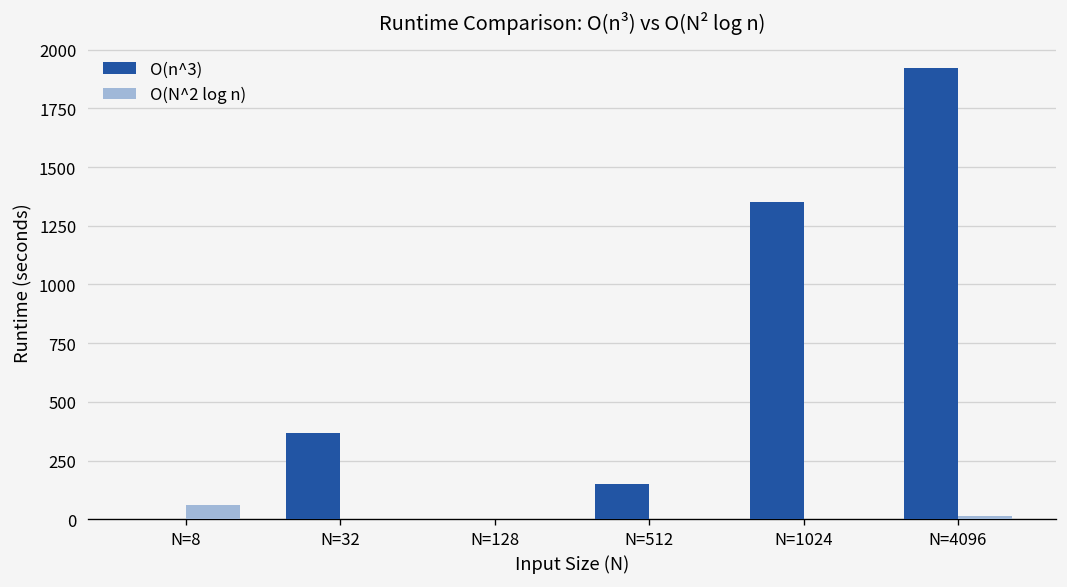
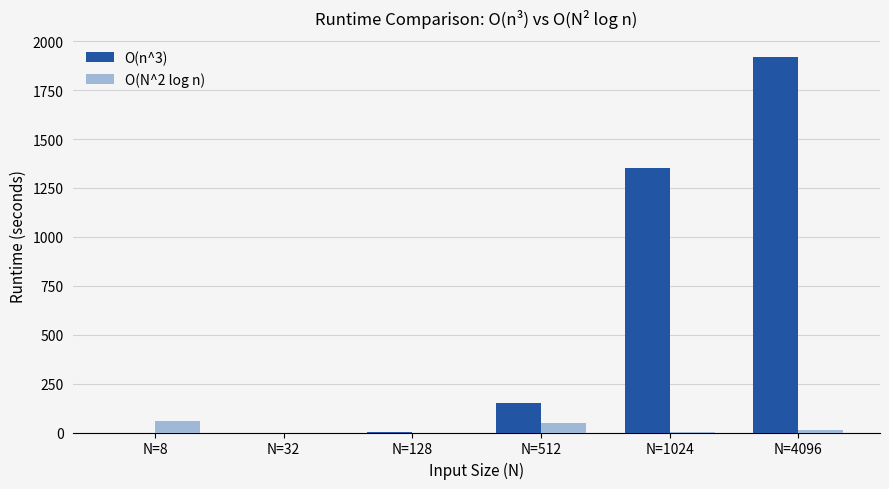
O(n^3), N=32: 370 -> 0
O(N^2 log n), N=512: 0 -> 50
